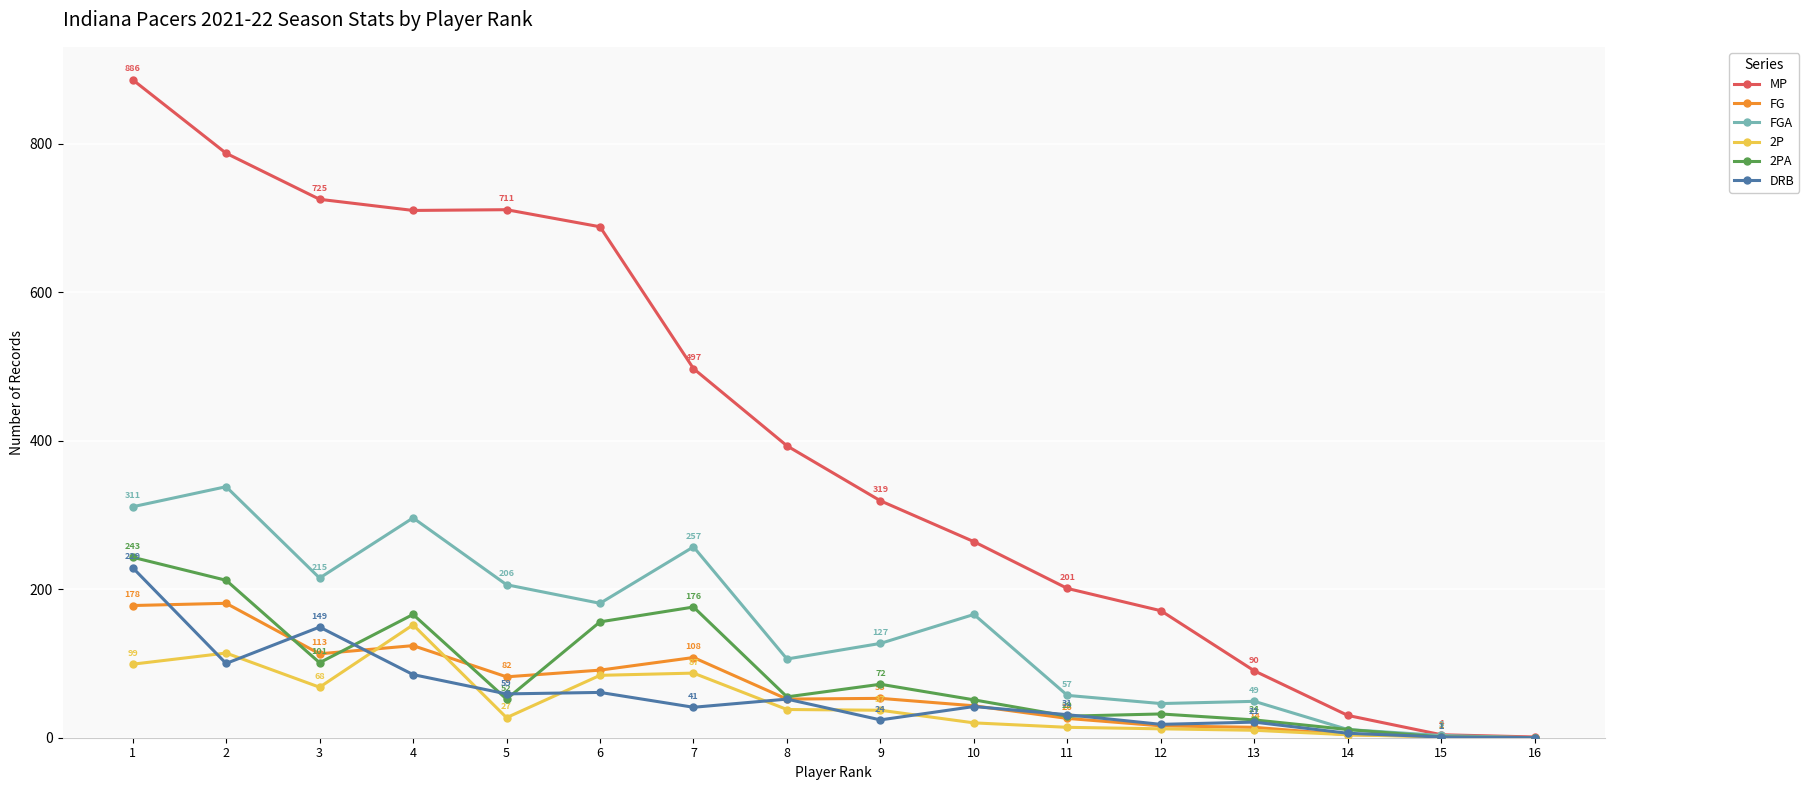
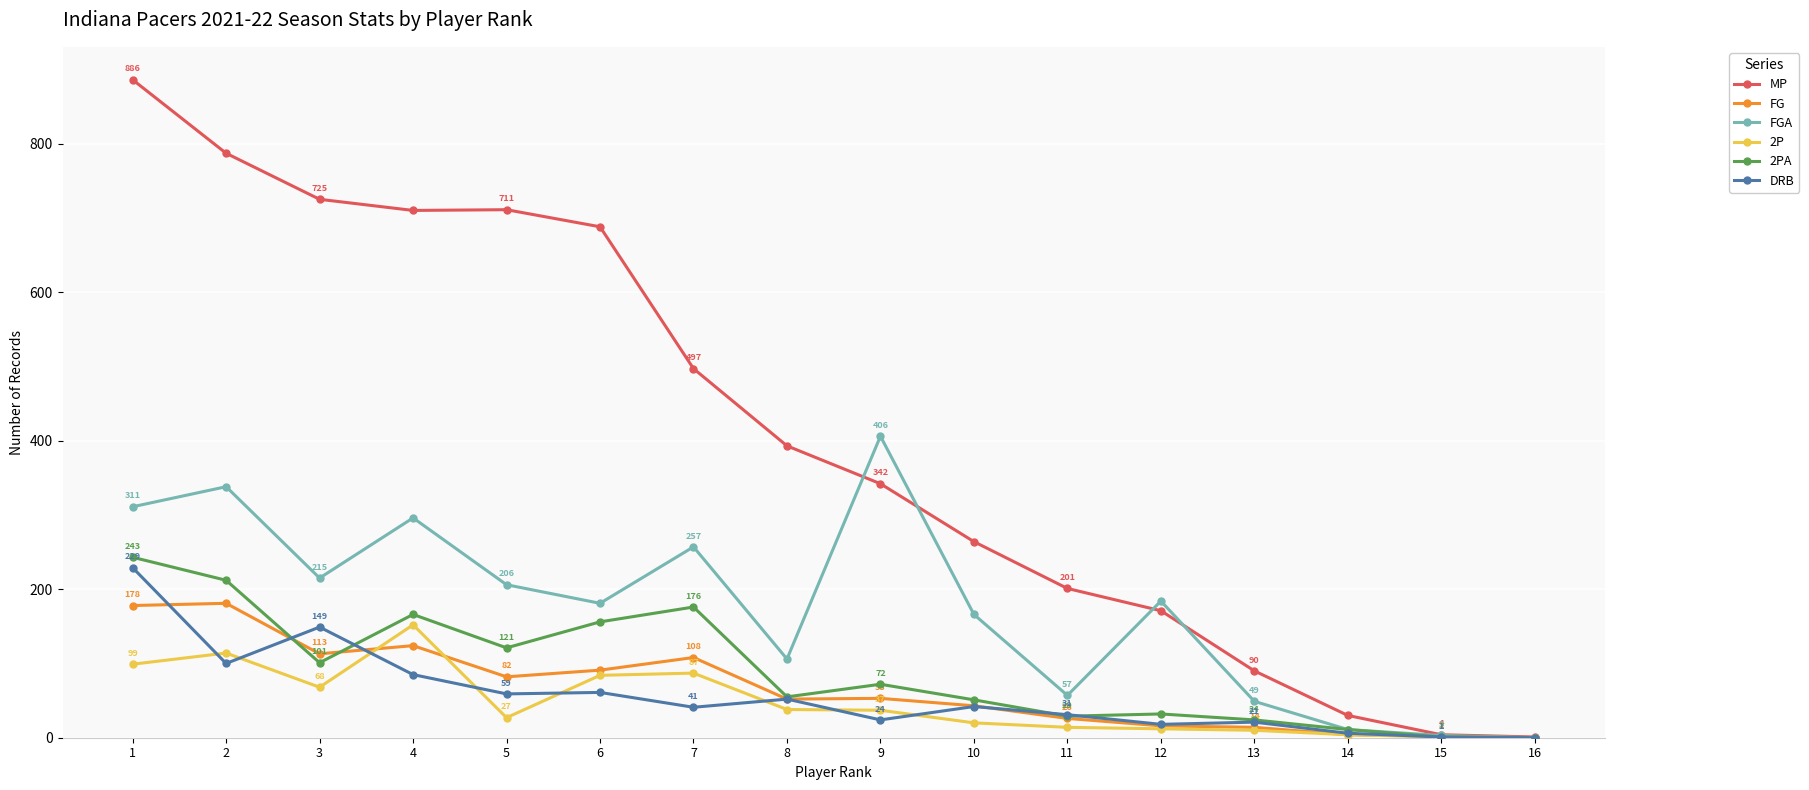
2PA, 5: 52 -> 121
MP, 9: 319 -> 342
FGA, 9: 127 -> 406
FGA, 12: 50 -> 180
